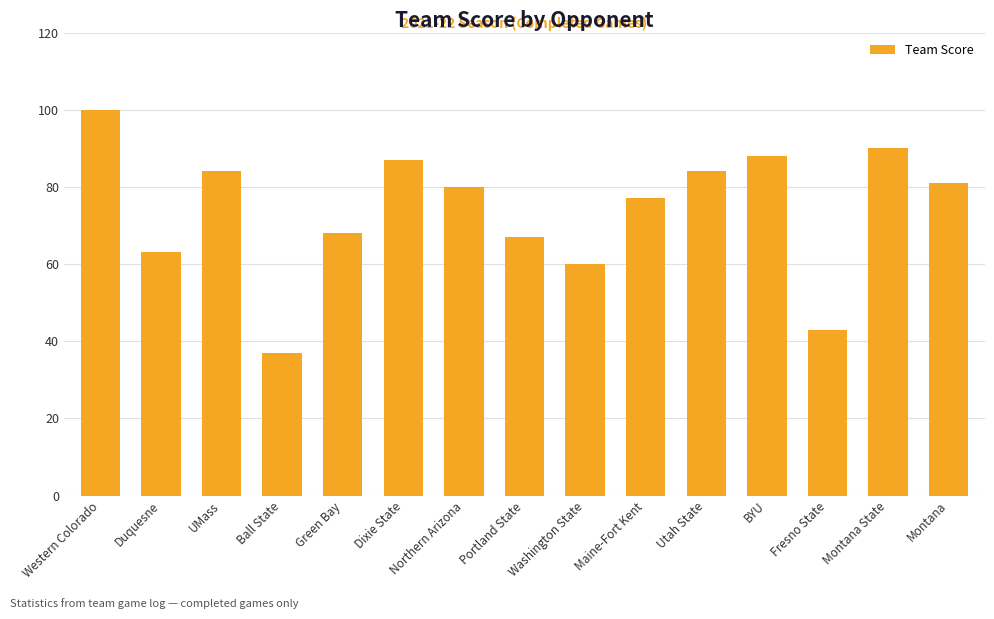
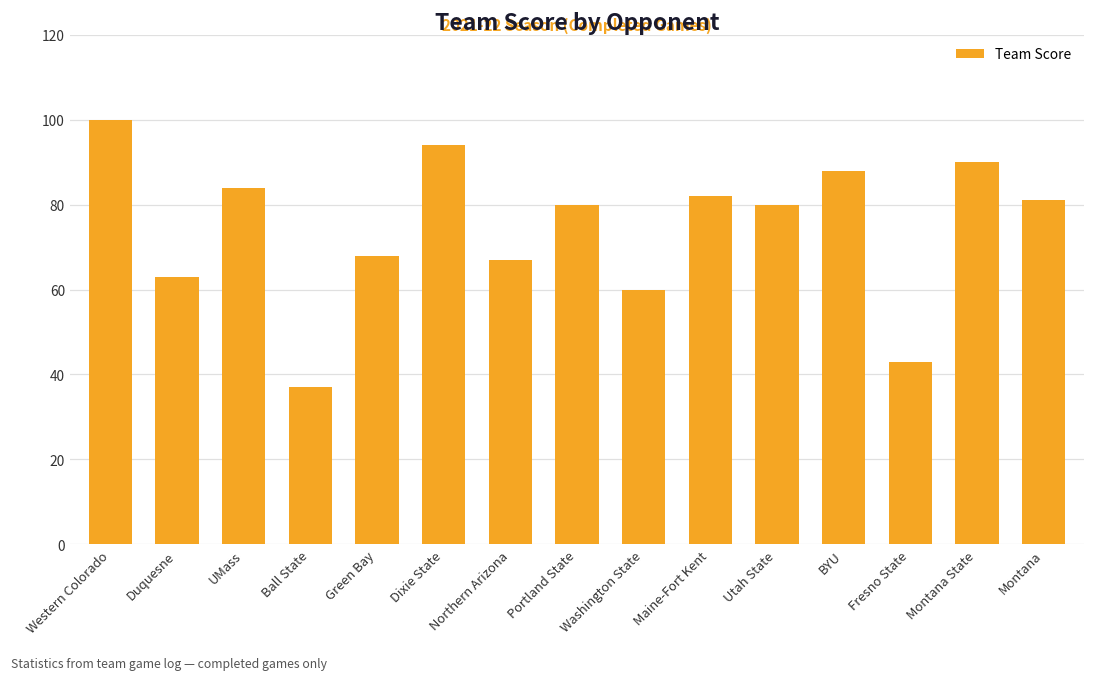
Dixie State: 87 -> 94
Northern Arizona: 80 -> 67
Portland State: 67 -> 80
Maine-Fort Kent: 77 -> 82
Utah State: 84 -> 80
